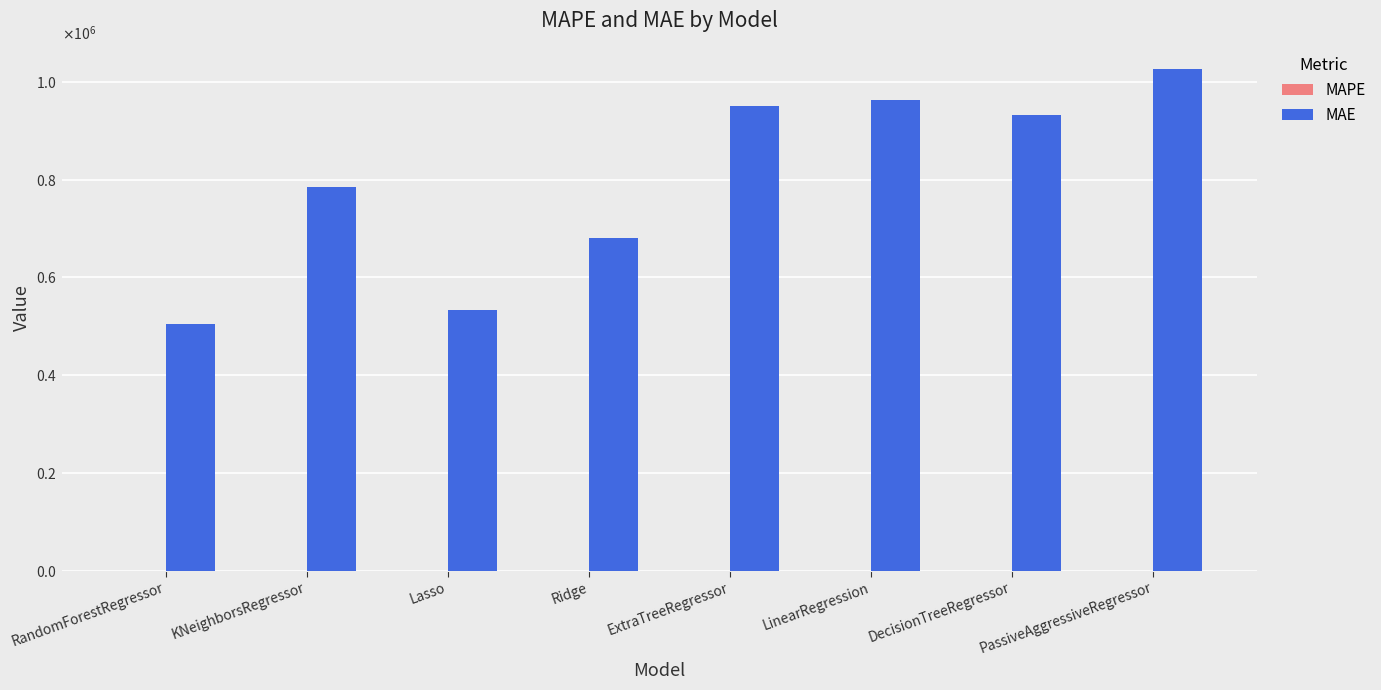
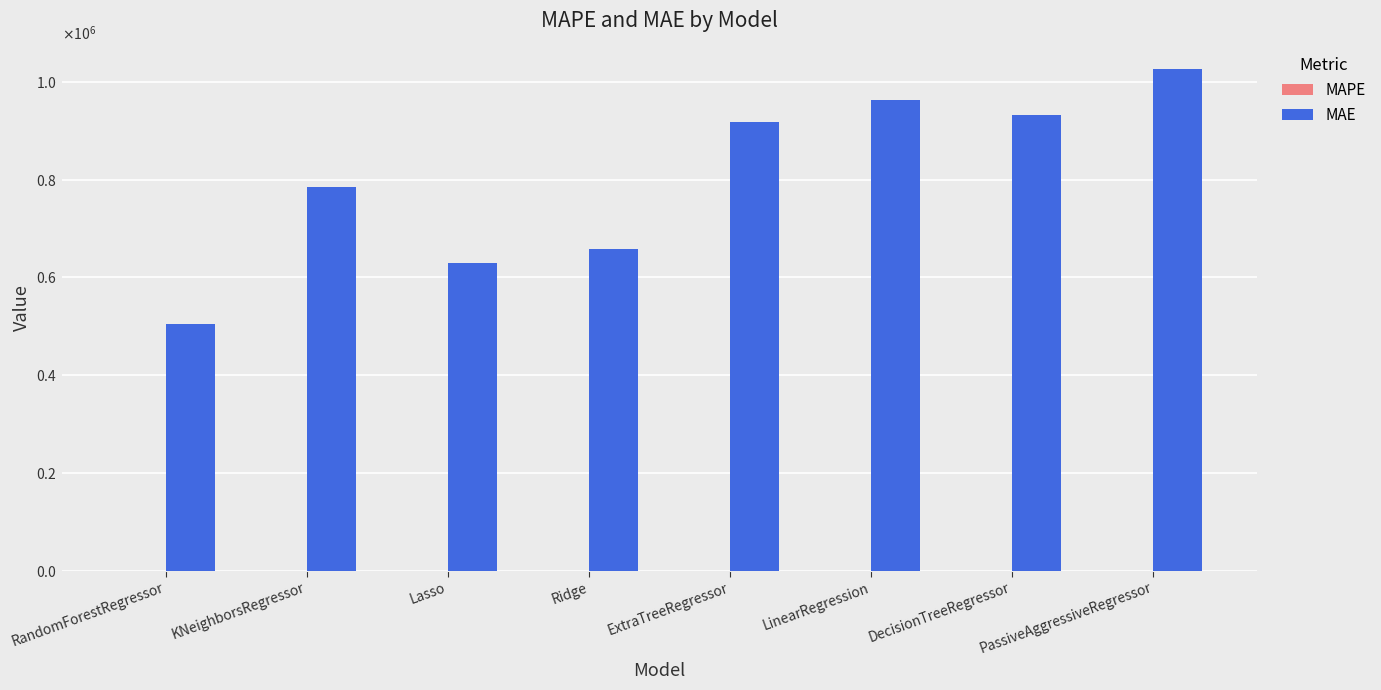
MAE, Lasso: 530000 -> 630000
MAE, Ridge: 680000 -> 660000
MAE, ExtraTreeRegressor: 950000 -> 920000
